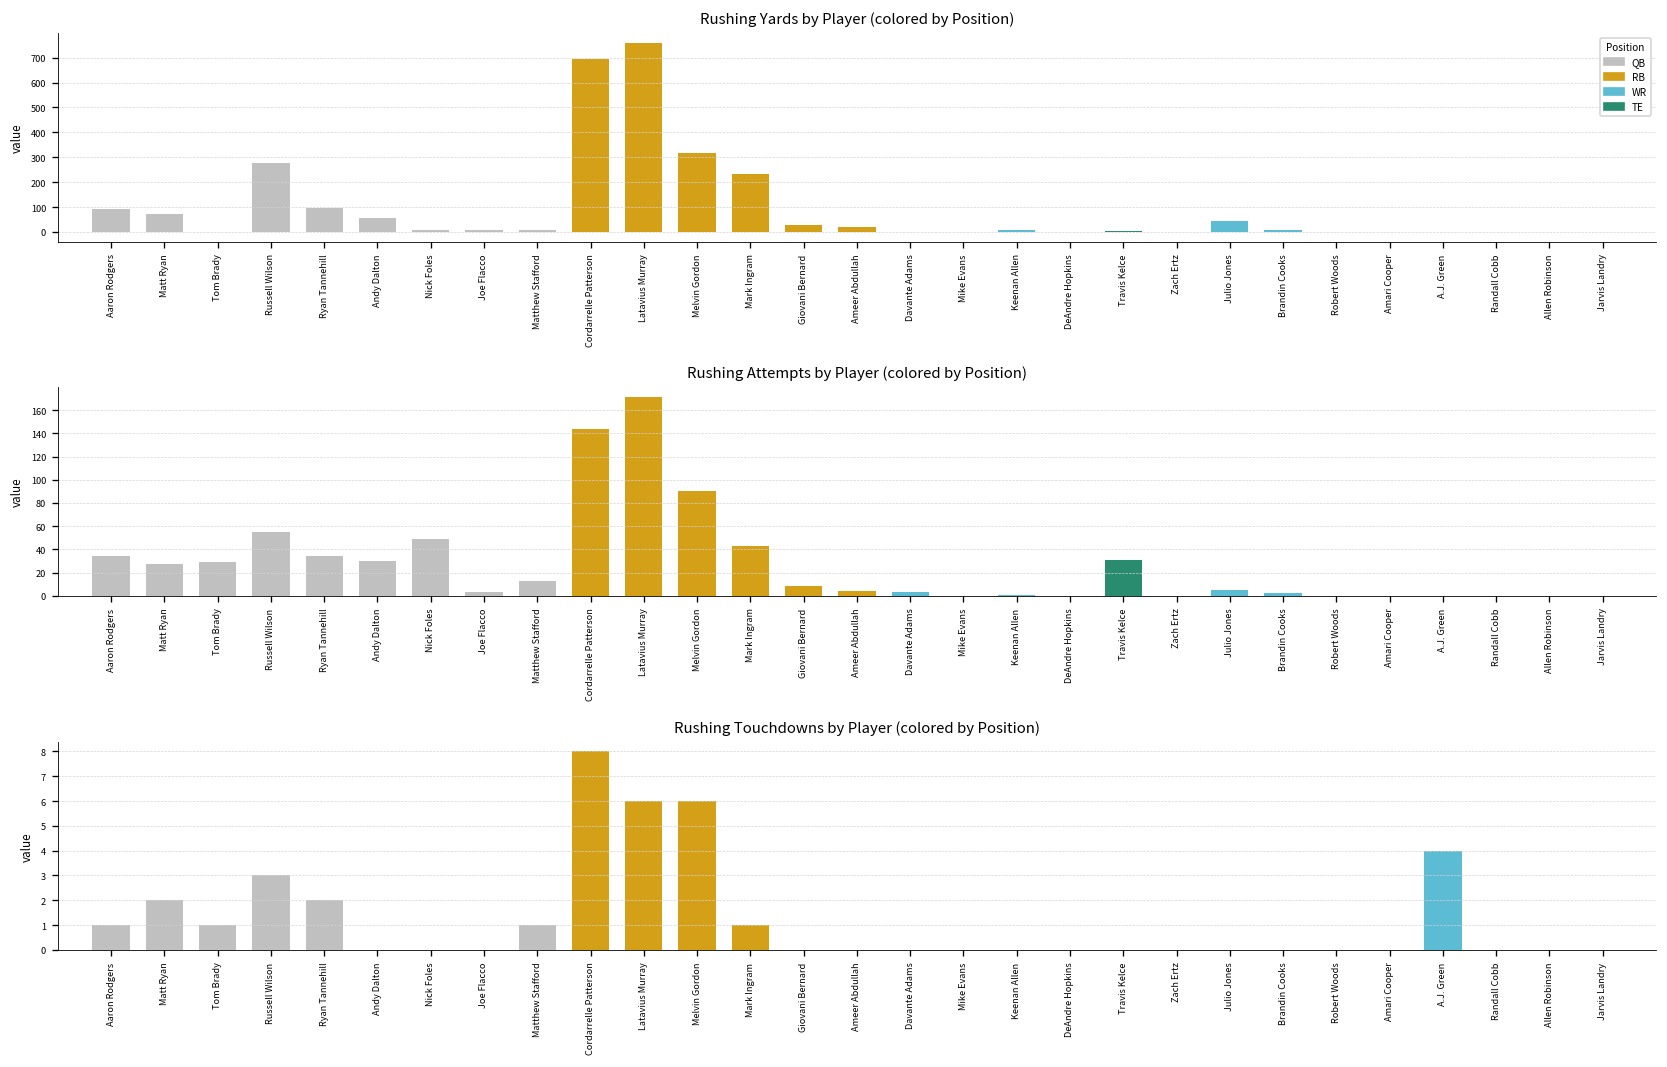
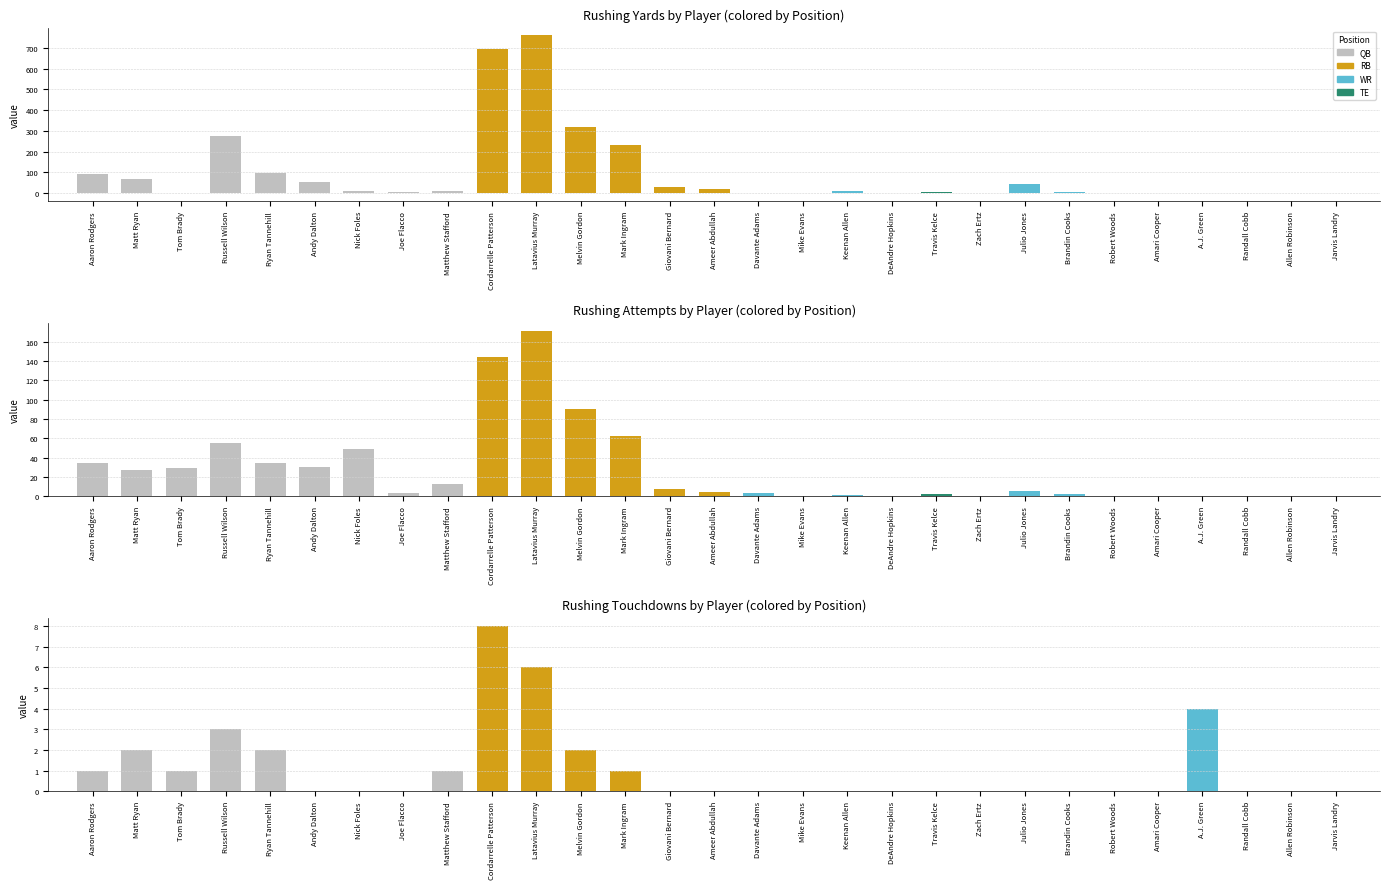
Rushing Attempts by Player (colored by Position), Mark Ingram: 40 -> 60
Rushing Attempts by Player (colored by Position), Travis Kelce: 30 -> 0
Rushing Touchdowns by Player (colored by Position), Melvin Gordon: 6 -> 2
